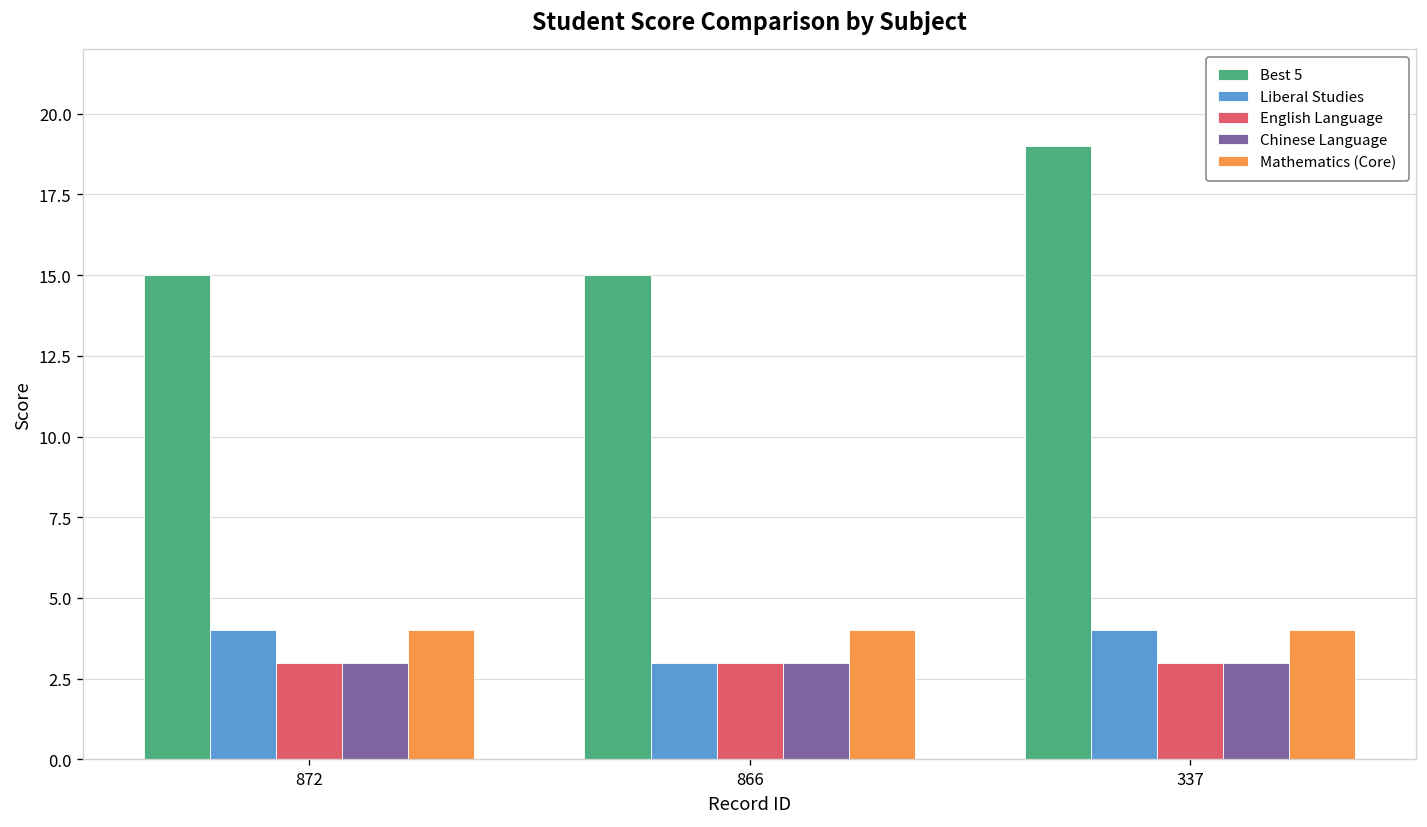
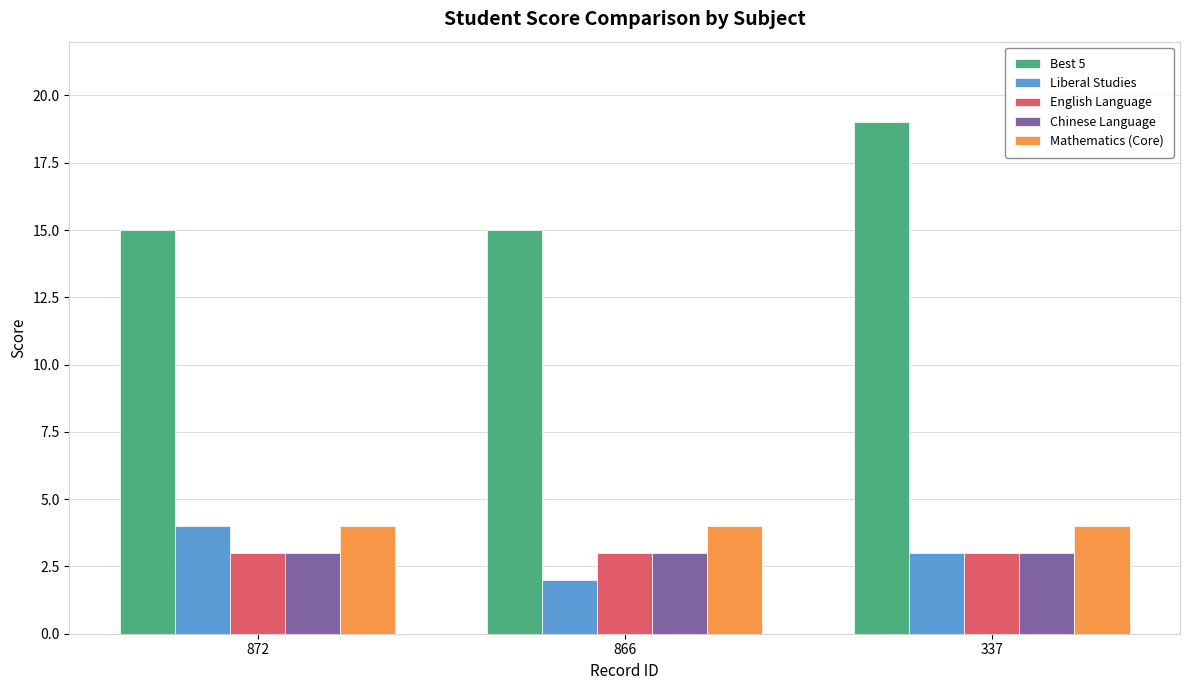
Liberal Studies, 866: 3 -> 2
Liberal Studies, 337: 4 -> 3
